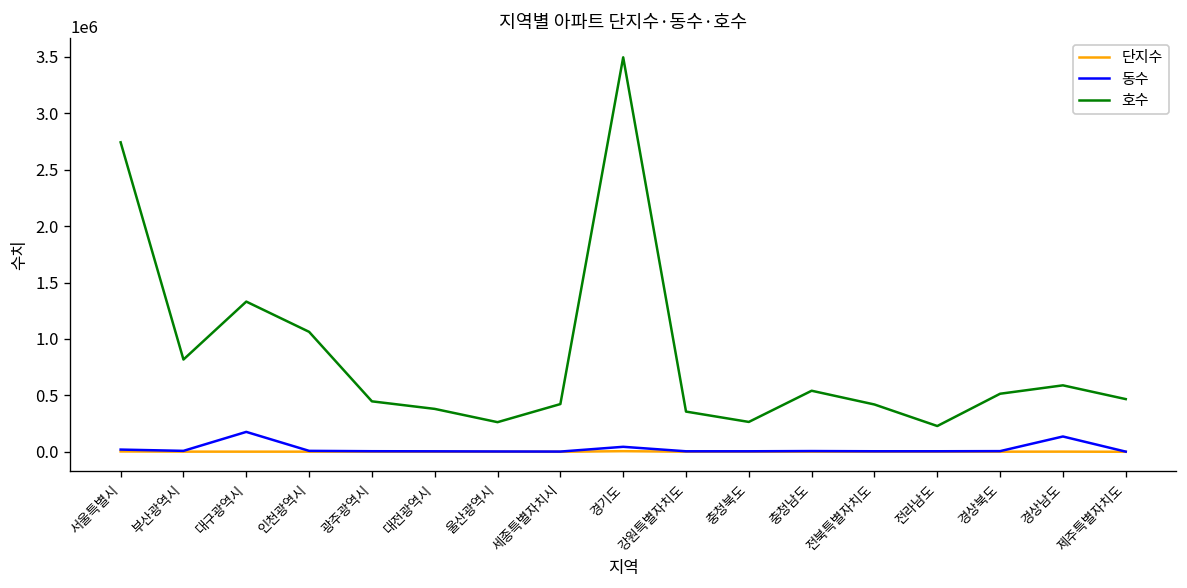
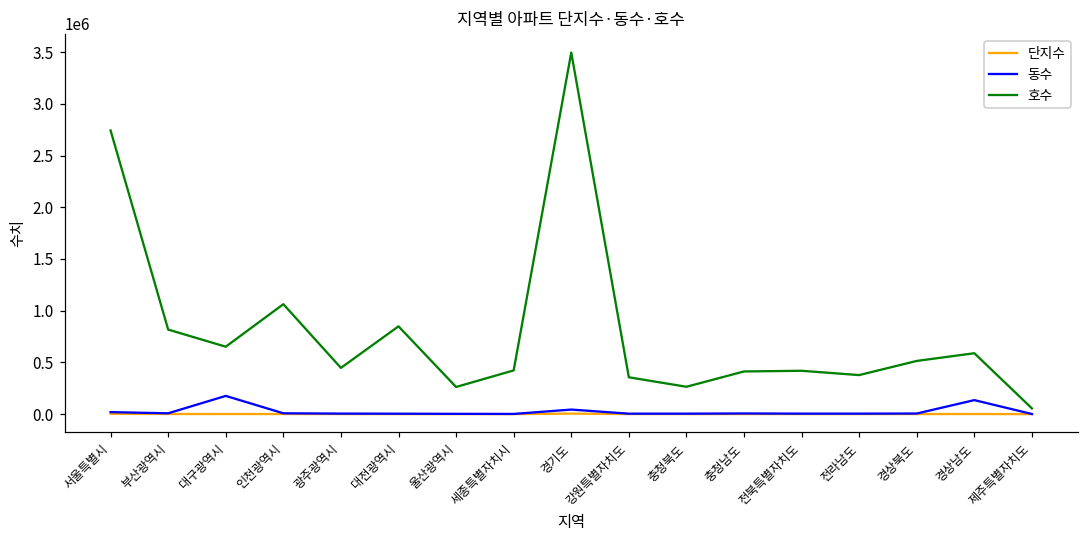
호수, 대구광역시: 1300000 -> 700000
호수, 대전광역시: 400000 -> 800000
호수, 충청남도: 500000 -> 400000
호수, 전라남도: 200000 -> 400000
호수, 제주특별자치도: 500000 -> 100000
